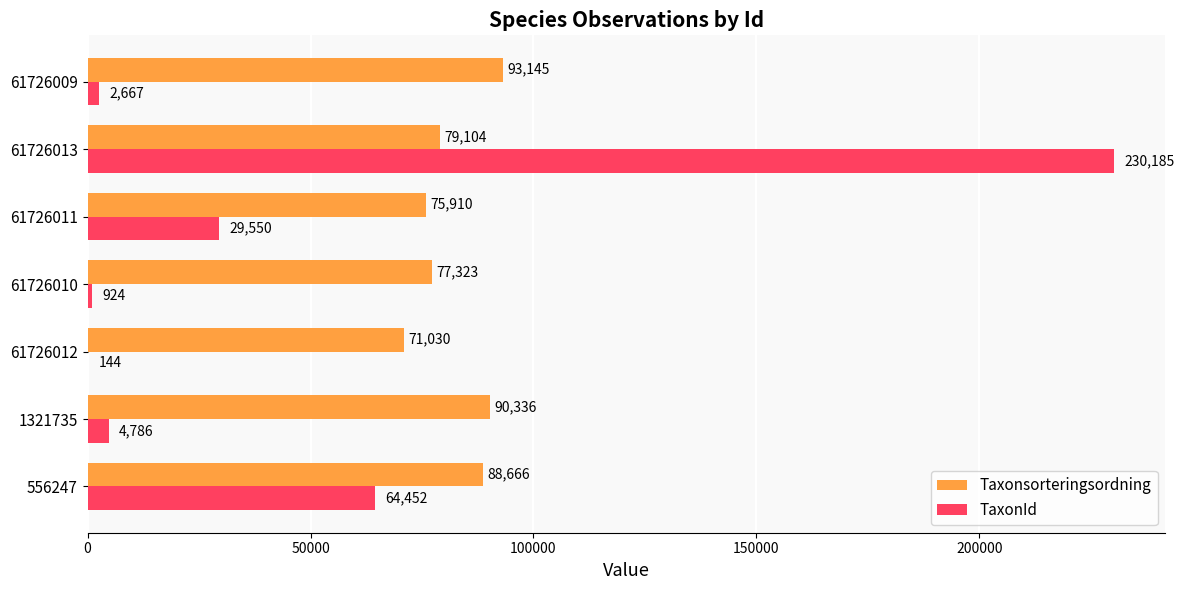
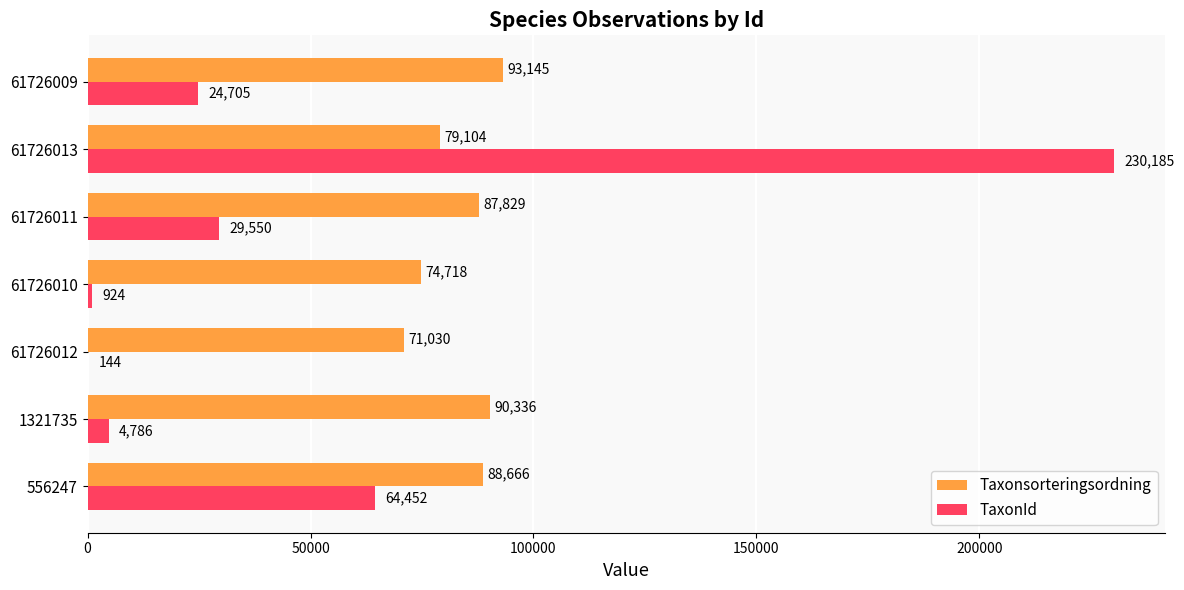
TaxonId, 61726009: 2,667 -> 24,705
Taxonsorteringsordning, 61726011: 75,910 -> 87,829
Taxonsorteringsordning, 61726010: 77,323 -> 74,718
